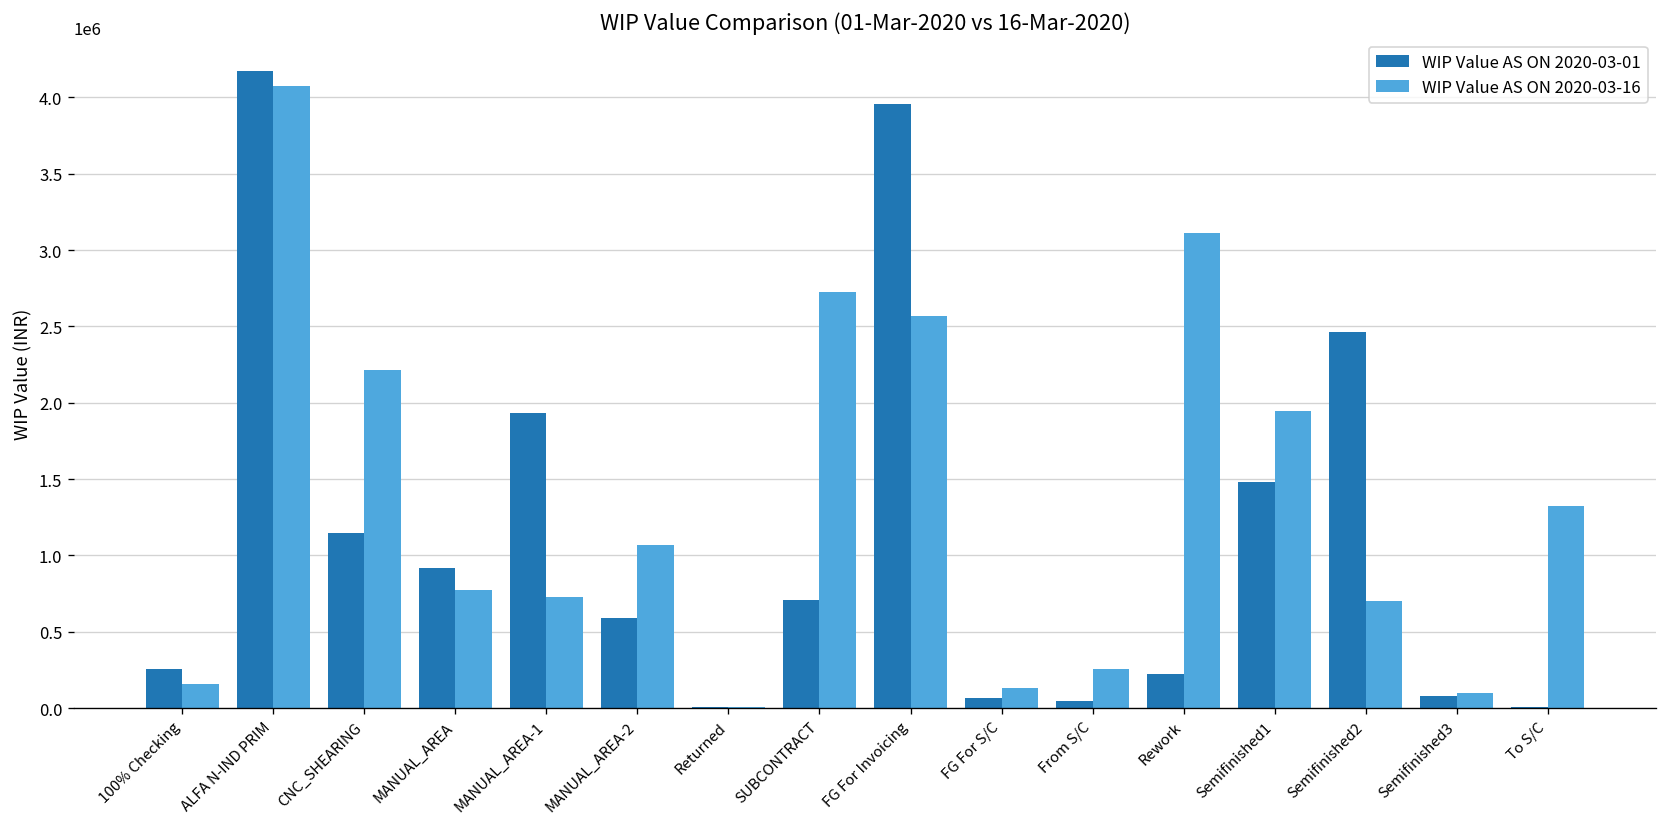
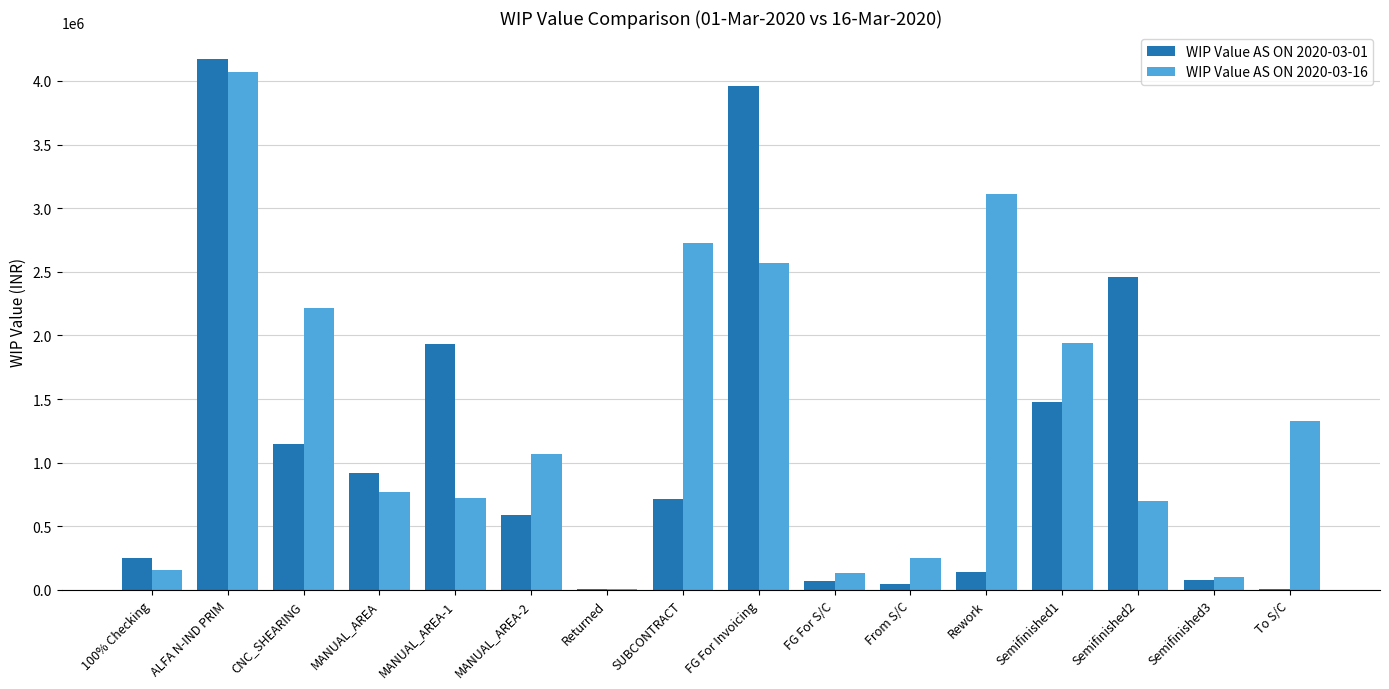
WIP Value AS ON 2020-03-01, Rework: 220000 -> 140000
